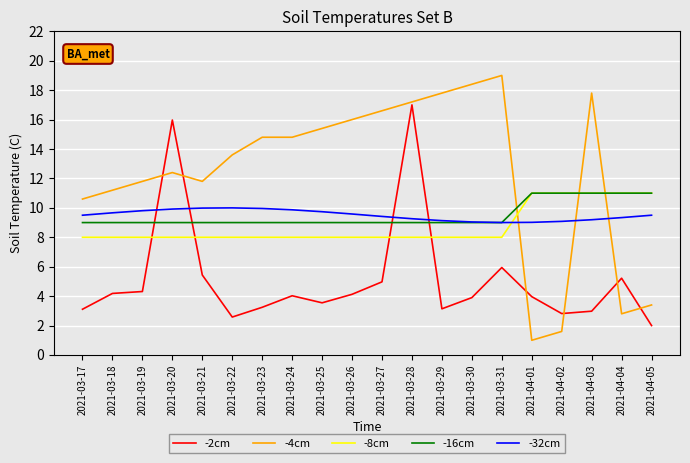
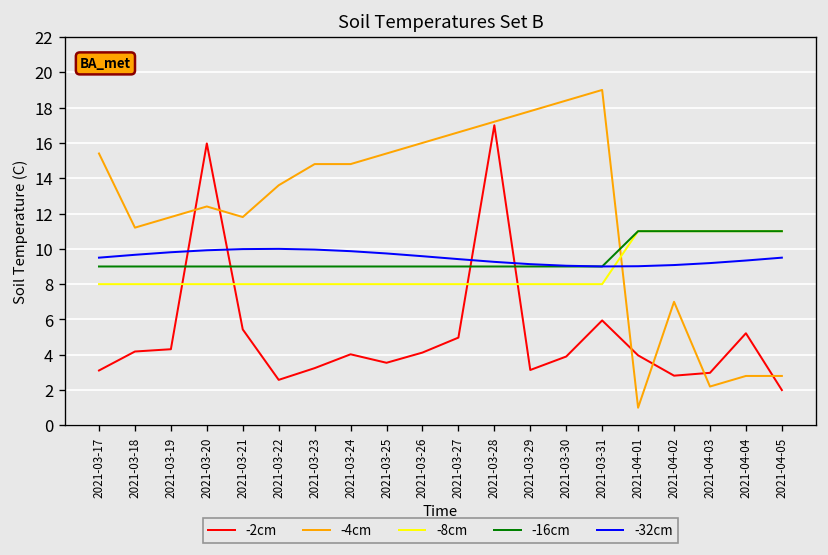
-4cm, 2021-03-17: 10.6 -> 15.4
-4cm, 2021-04-02: 1.6 -> 7.0
-4cm, 2021-04-03: 17.8 -> 2.2
-4cm, 2021-04-05: 3.4 -> 2.8
